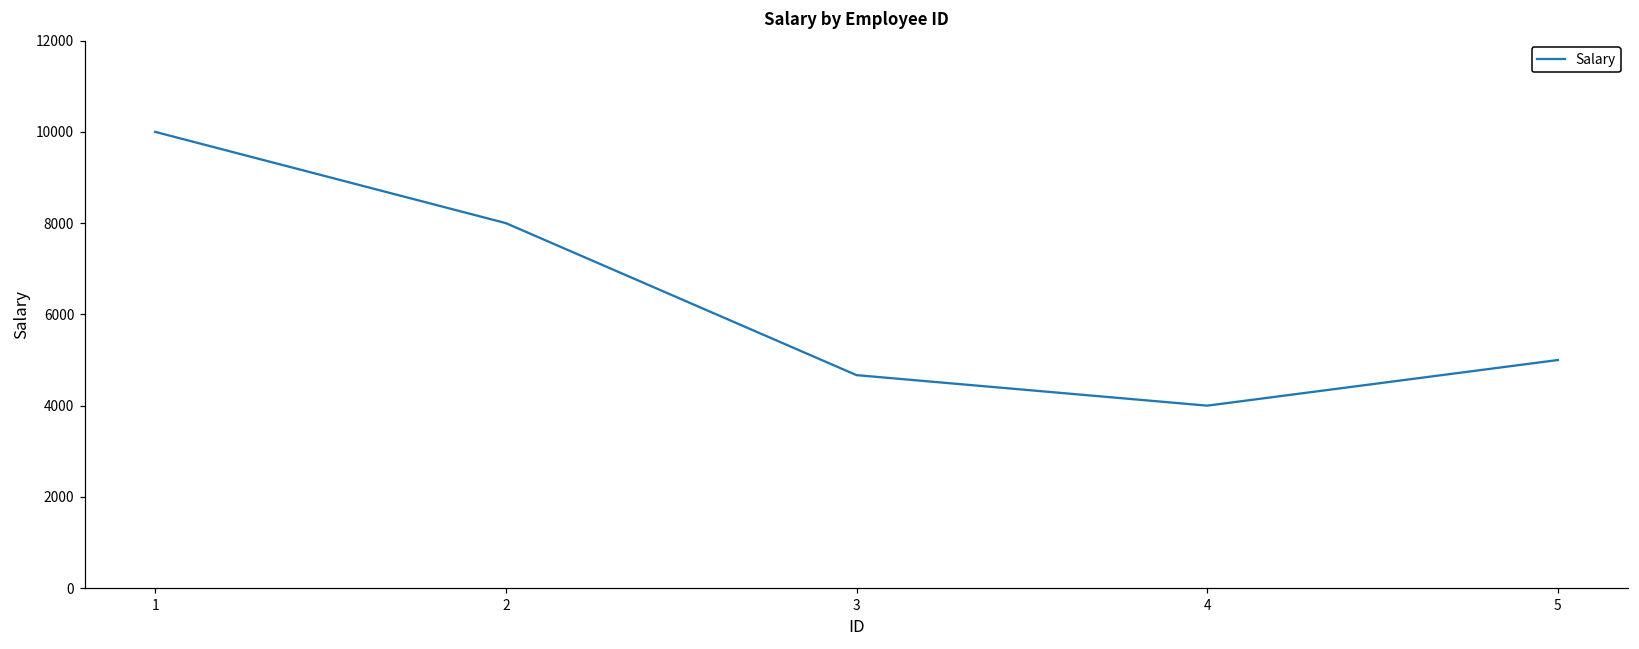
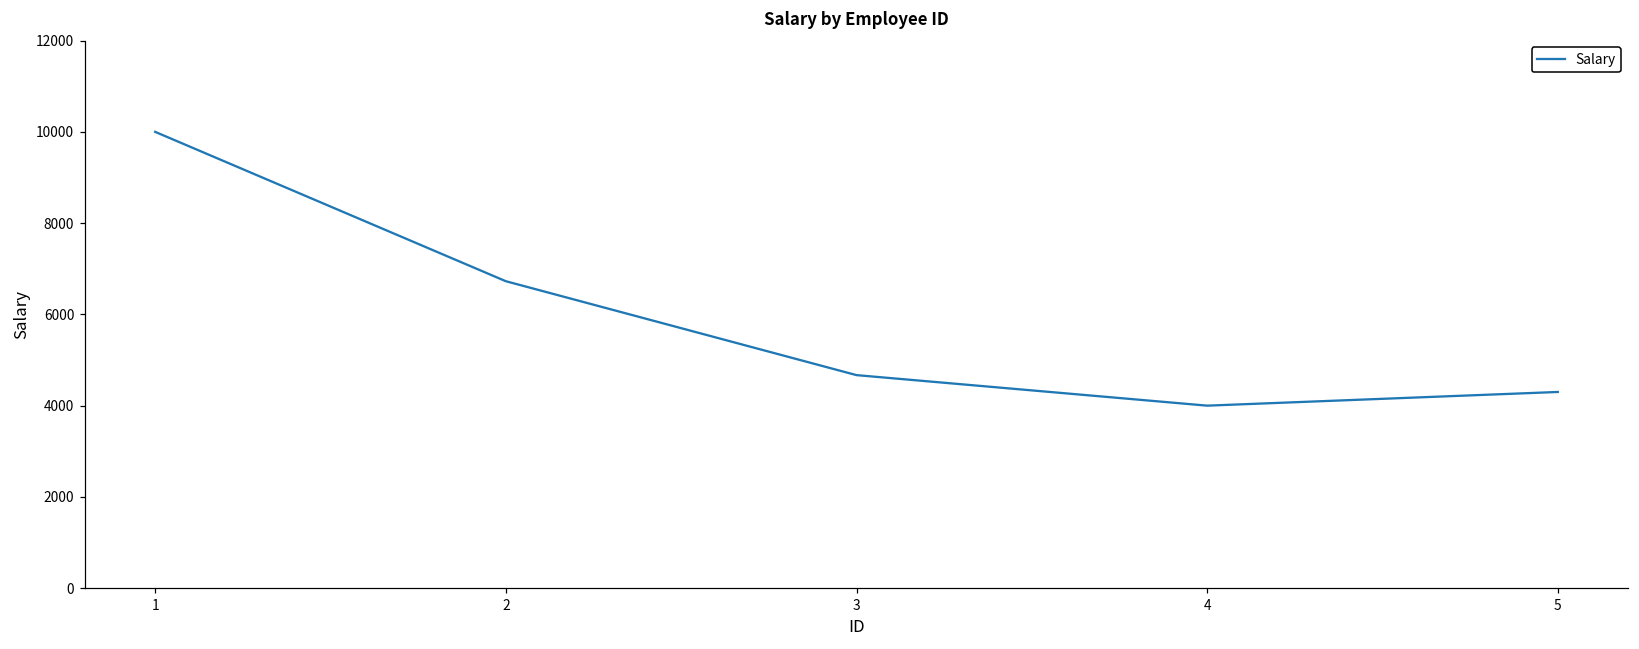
2: 8000 -> 6700
5: 5000 -> 4300
